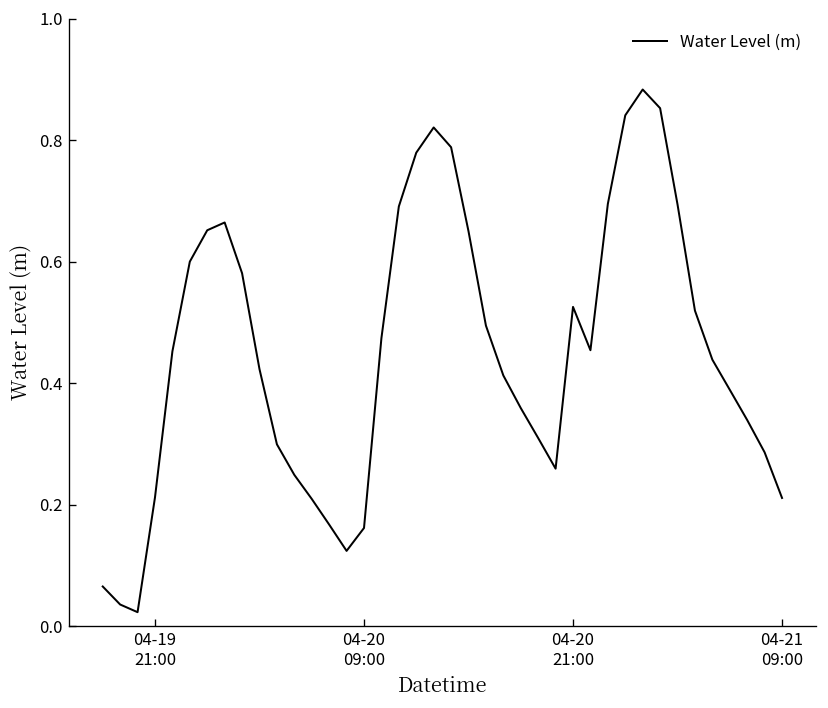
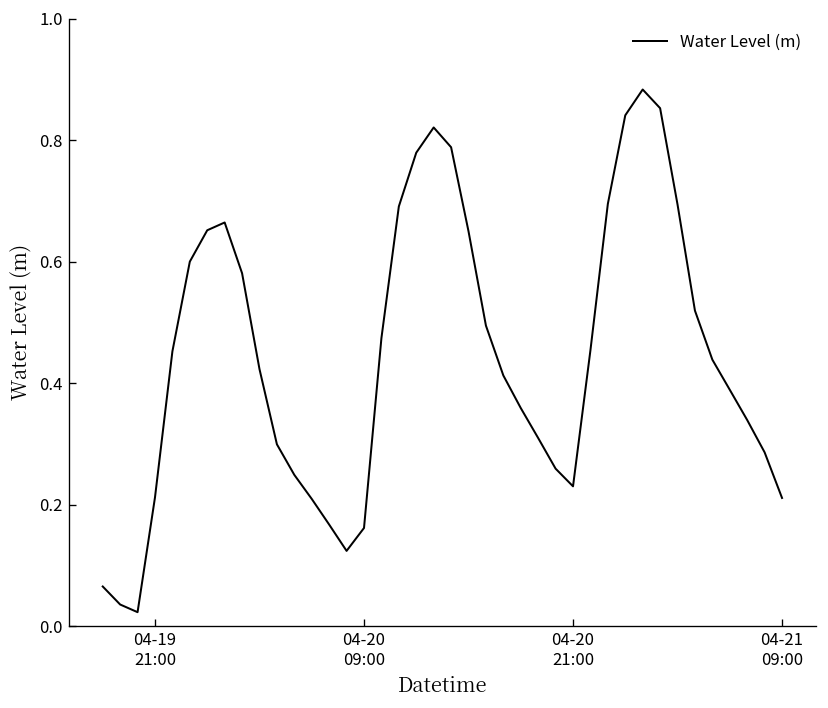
04-20 21:00: 0.53 -> 0.23
